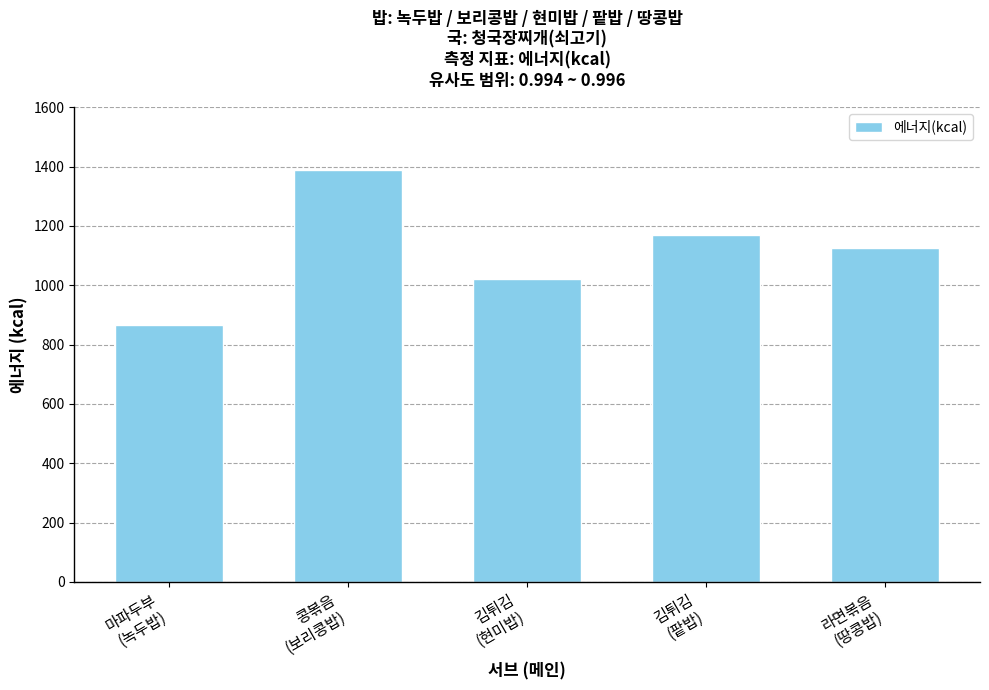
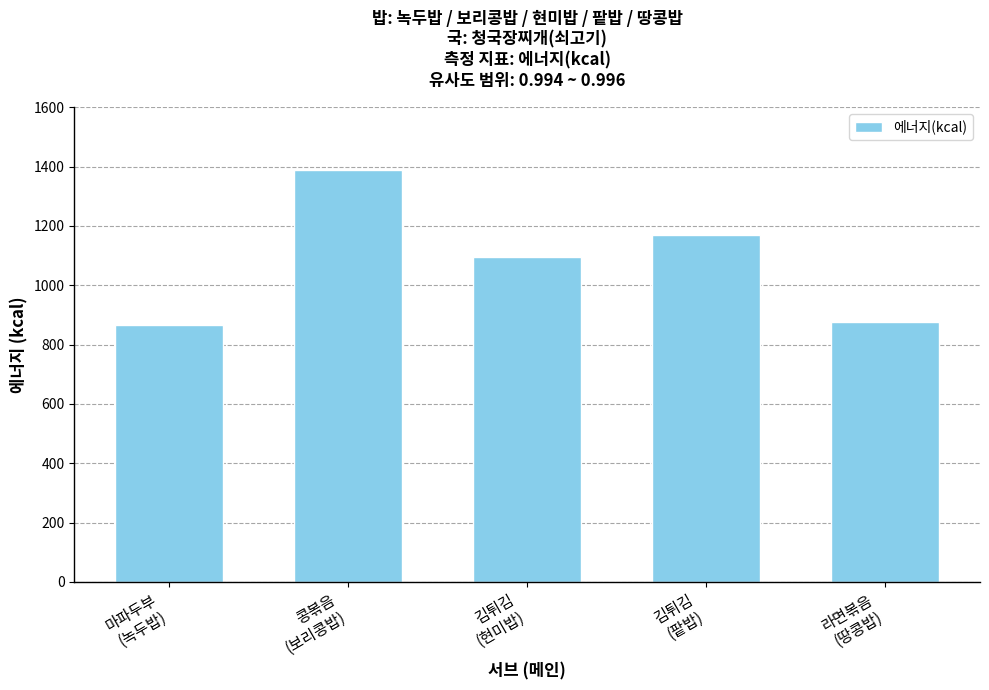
김튀김 (현미밥): 1020 -> 1090
라면볶음 (땅콩밥): 1130 -> 880
